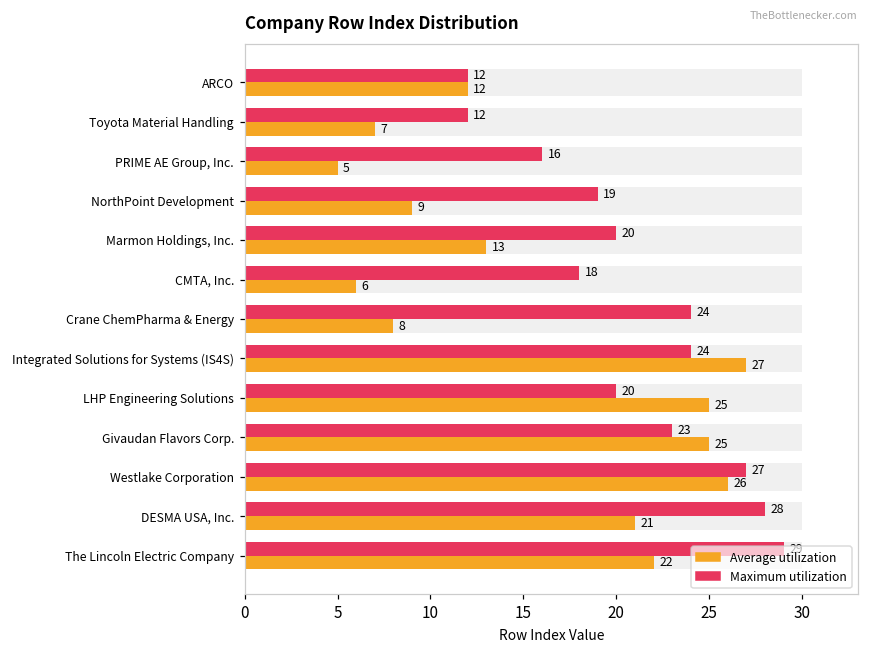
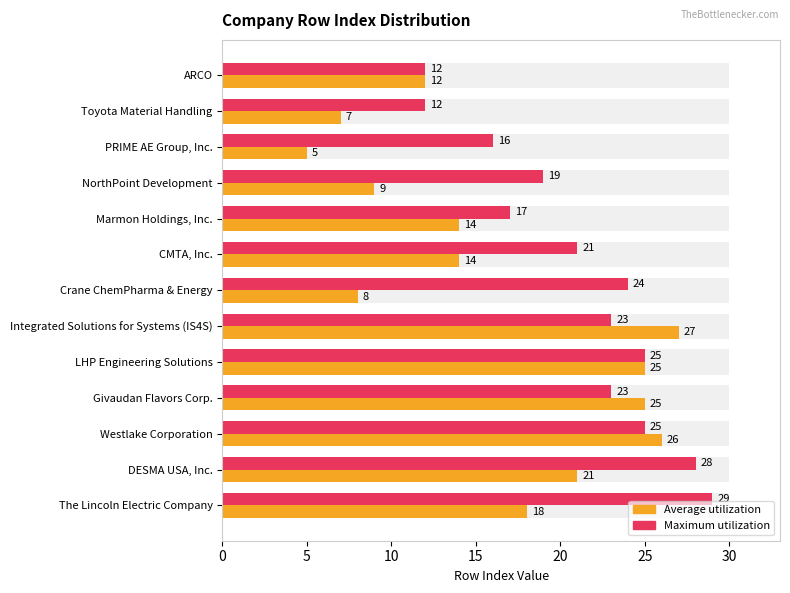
Maximum utilization, Marmon Holdings, Inc.: 20 -> 17
Average utilization, Marmon Holdings, Inc.: 13 -> 14
Maximum utilization, CMTA, Inc.: 18 -> 21
Average utilization, CMTA, Inc.: 6 -> 14
Maximum utilization, Integrated Solutions for Systems (IS4S): 24 -> 23
Maximum utilization, LHP Engineering Solutions: 20 -> 25
Maximum utilization, Westlake Corporation: 27 -> 25
Average utilization, The Lincoln Electric Company: 22 -> 18
